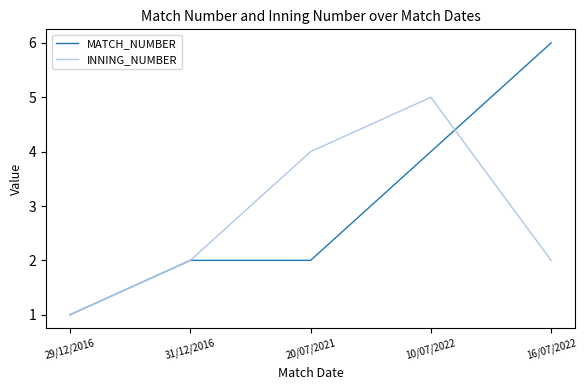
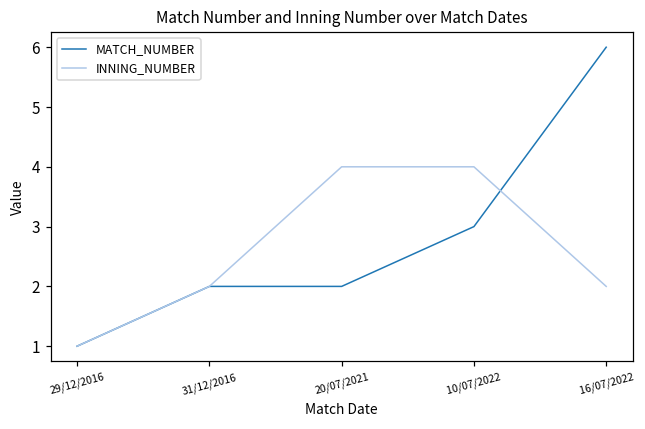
MATCH_NUMBER, 10/07/2022: 4 -> 3
INNING_NUMBER, 10/07/2022: 5 -> 4
